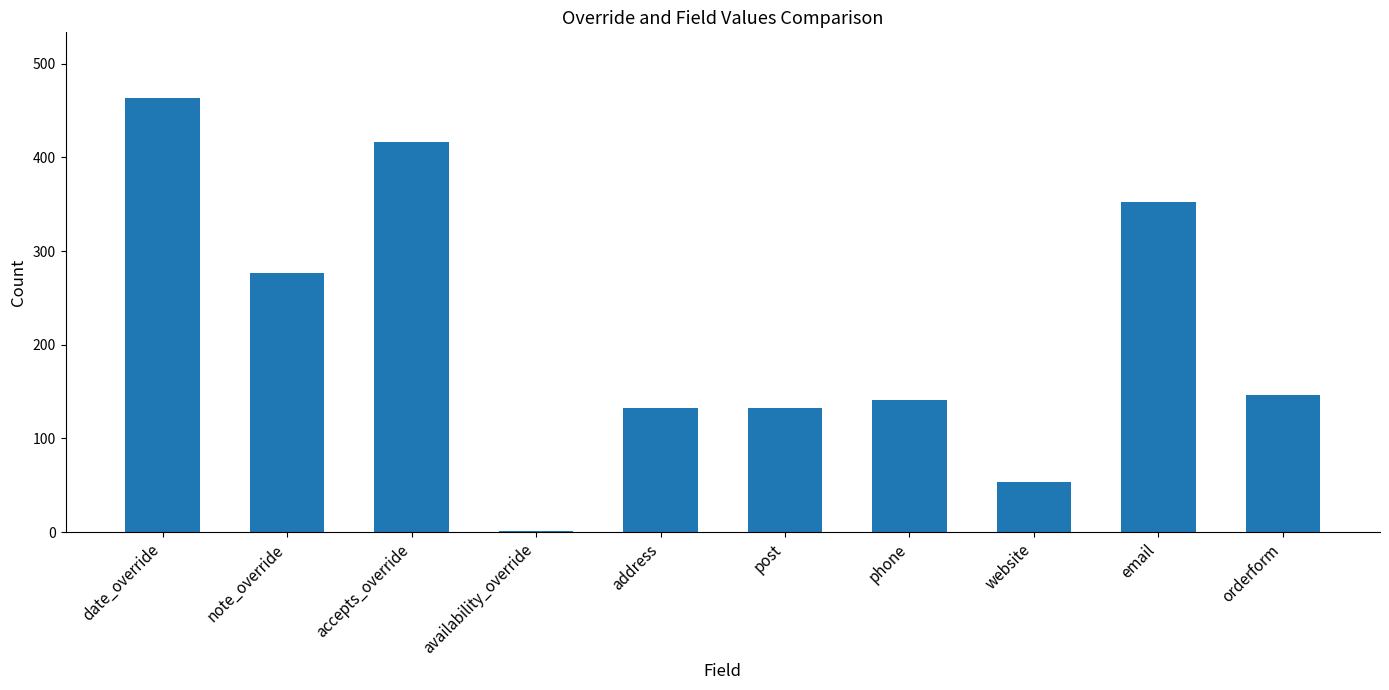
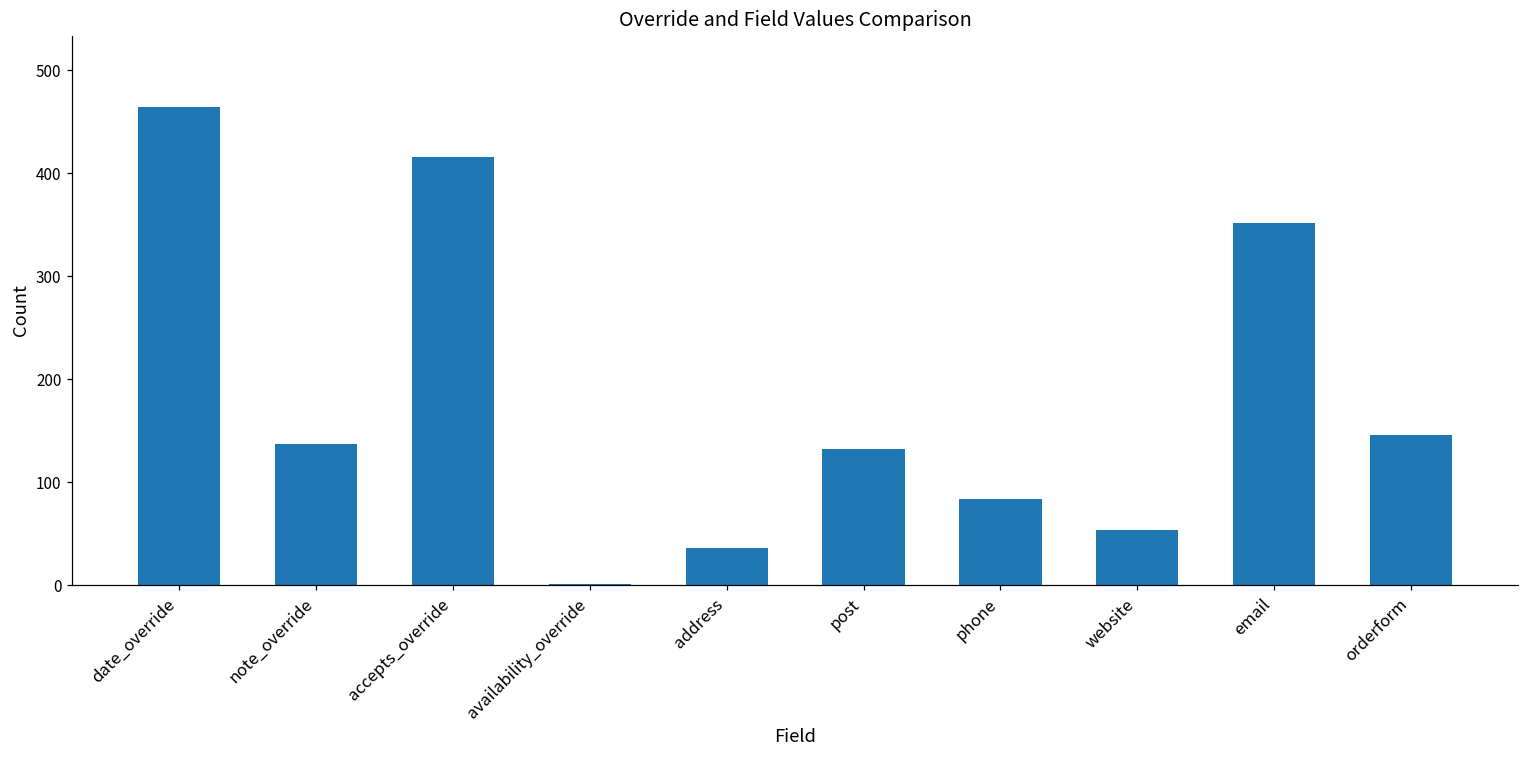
note_override: 280 -> 140
address: 130 -> 40
phone: 140 -> 80
